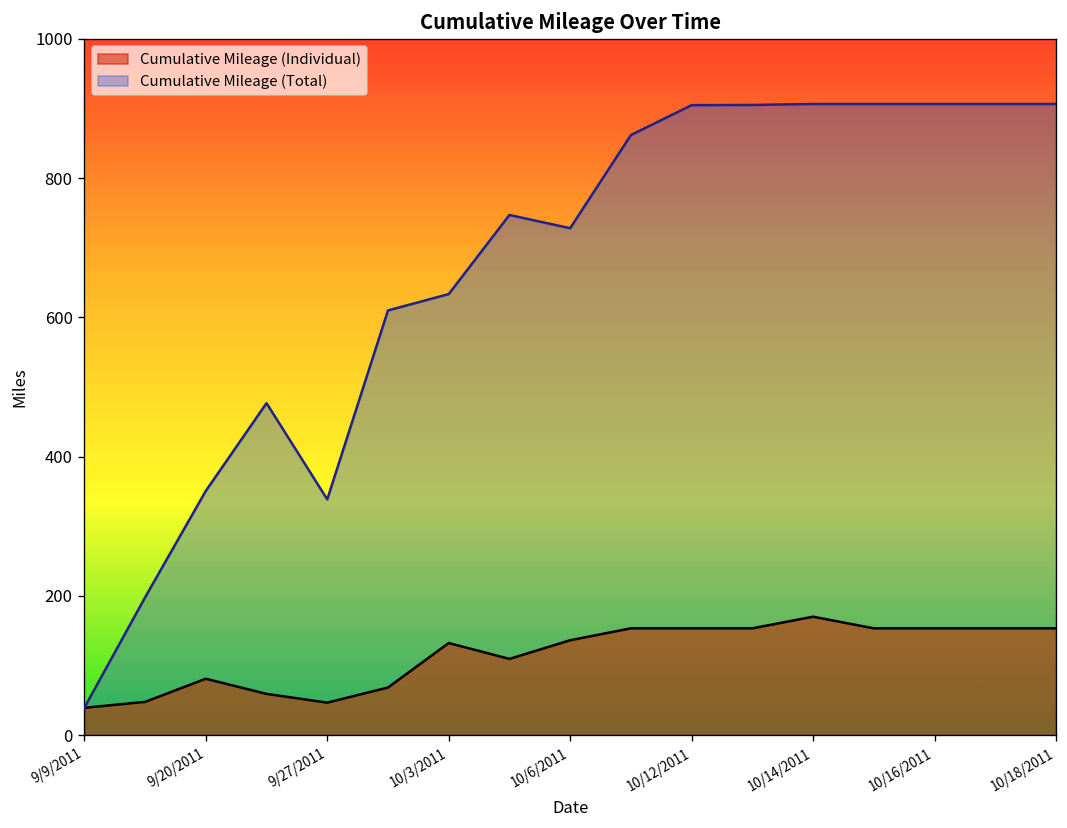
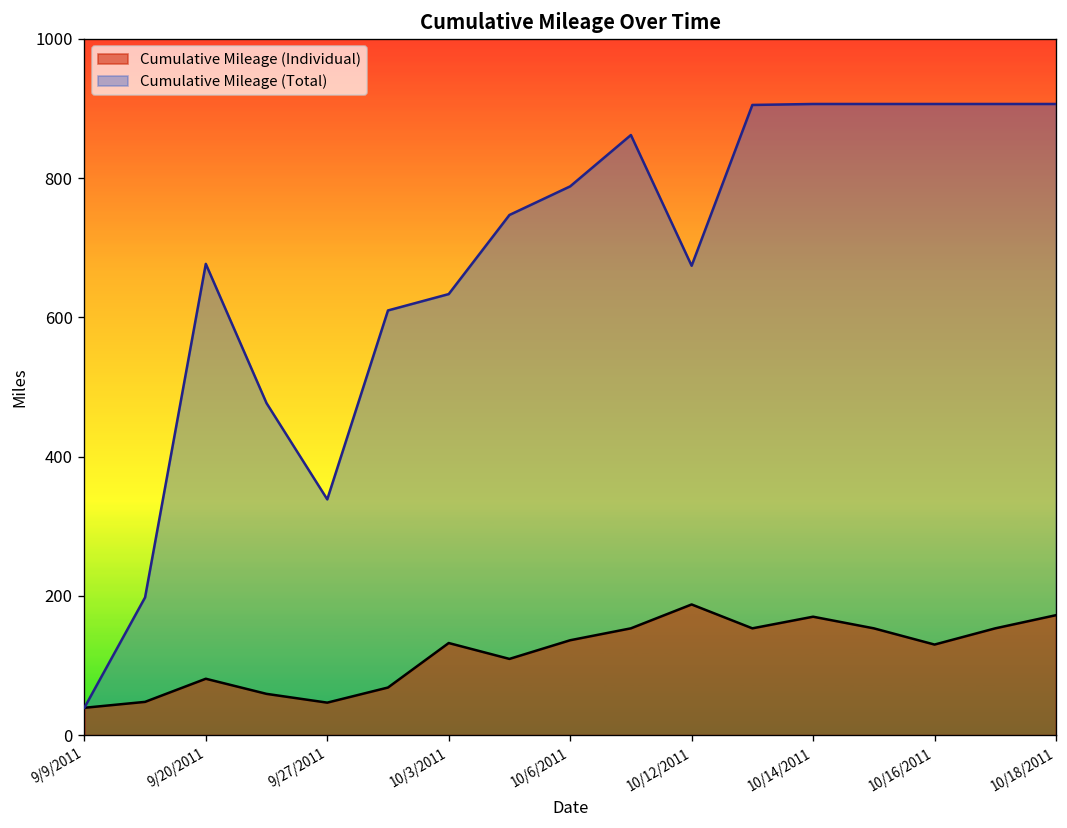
Cumulative Mileage (Total), 9/20/2011: 350 -> 680
Cumulative Mileage (Total), 10/6/2011: 730 -> 790
Cumulative Mileage (Individual), 10/12/2011: 150 -> 190
Cumulative Mileage (Total), 10/12/2011: 900 -> 670
Cumulative Mileage (Individual), 10/16/2011: 150 -> 130
Cumulative Mileage (Individual), 10/18/2011: 150 -> 170
